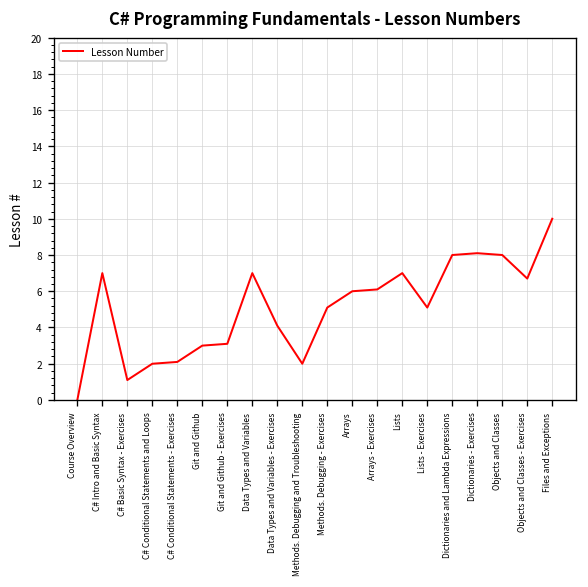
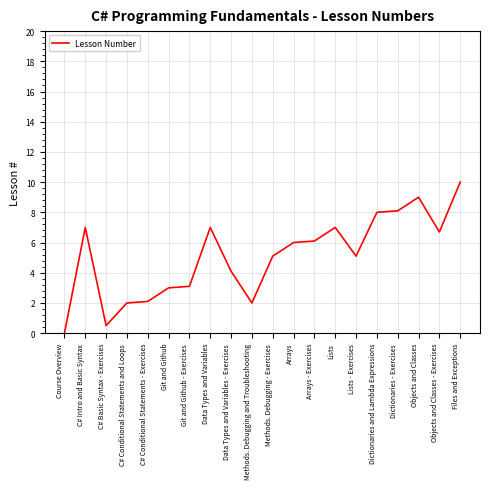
C# Basic Syntax - Exercises: 1.1 -> 0.5
Objects and Classes: 8 -> 9
